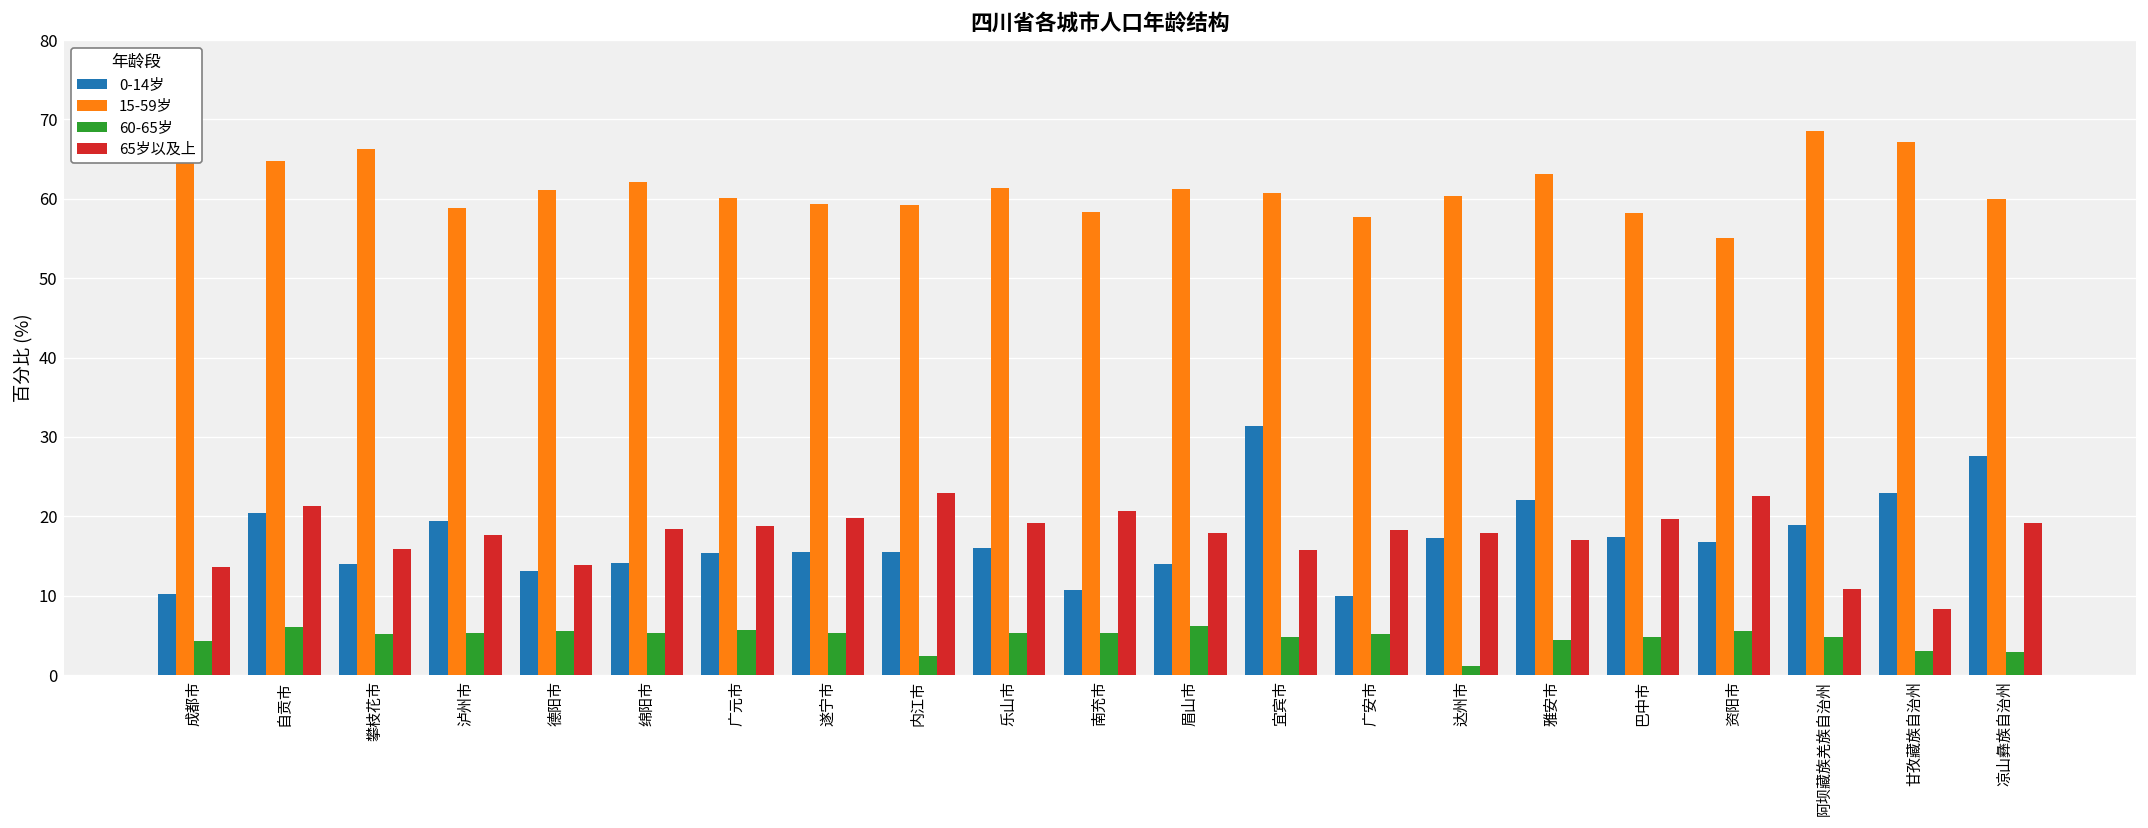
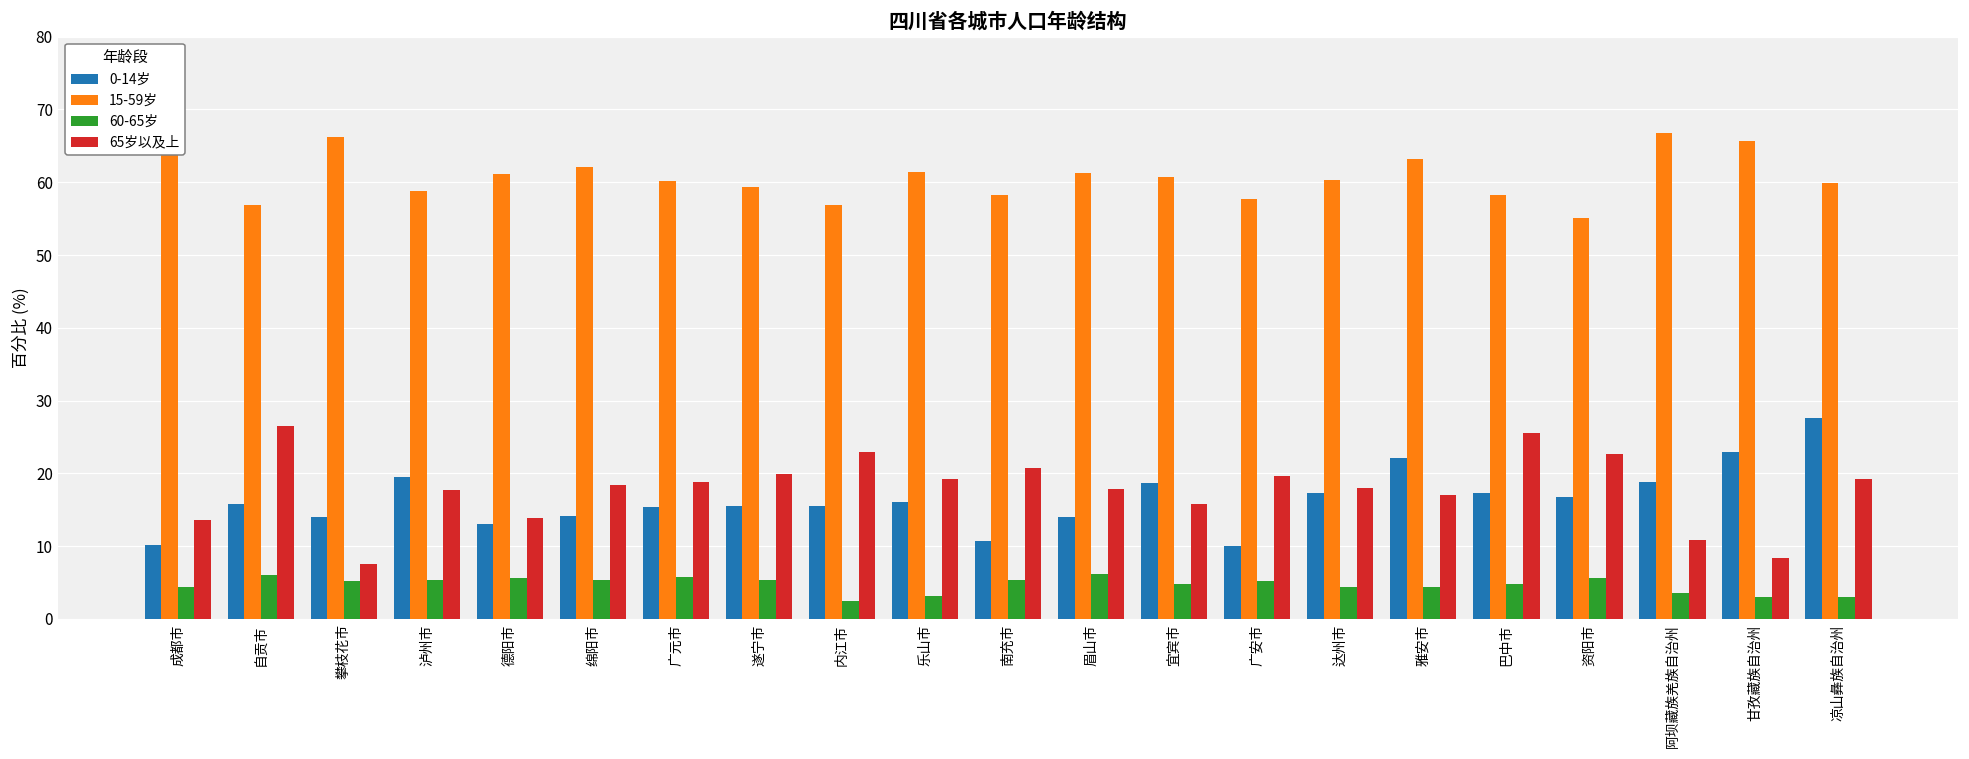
0-14岁, 自贡市: 20 -> 16
15-59岁, 自贡市: 65 -> 57
65岁以及上, 自贡市: 21 -> 26
65岁以及上, 攀枝花市: 16 -> 8
15-59岁, 内江市: 59 -> 57
60-65岁, 乐山市: 5 -> 3
0-14岁, 宜宾市: 31 -> 19
65岁以及上, 广安市: 18 -> 20
60-65岁, 达州市: 1 -> 4
65岁以及上, 巴中市: 20 -> 25
15-59岁, 阿坝藏族羌族自治州: 69 -> 67
60-65岁, 阿坝藏族羌族自治州: 5 -> 4
15-59岁, 甘孜藏族自治州: 67 -> 66
